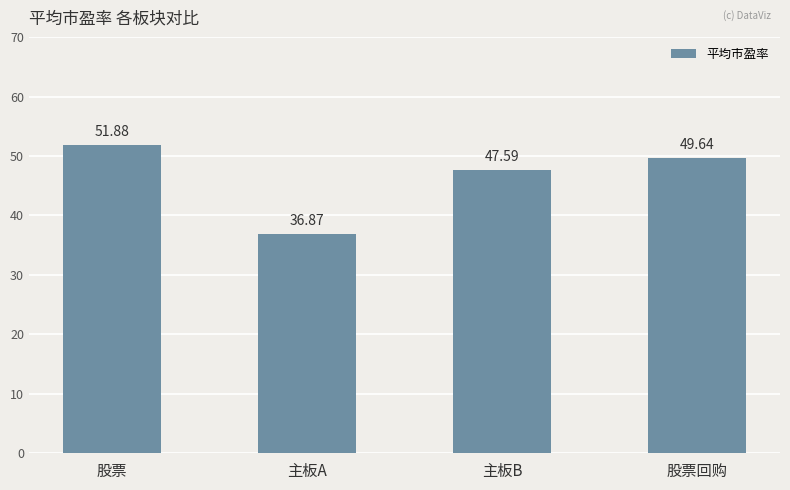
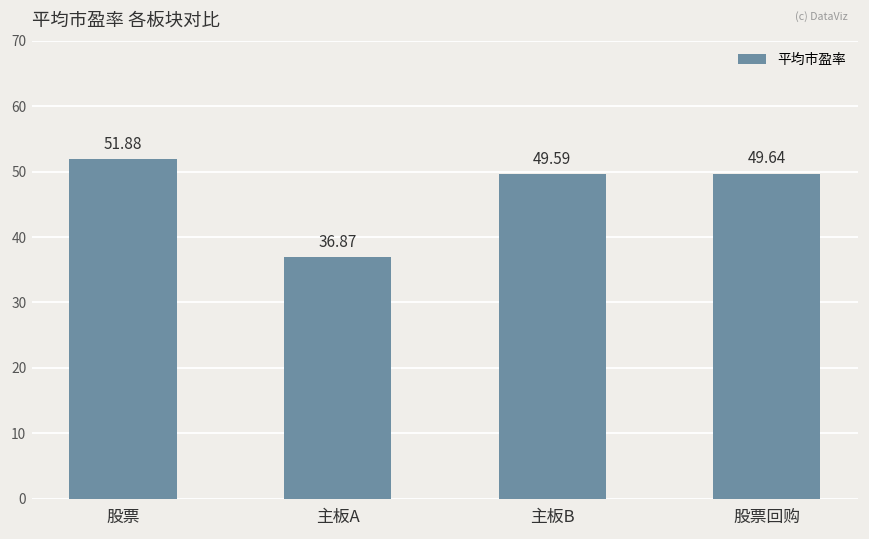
主板B: 47.59 -> 49.59
